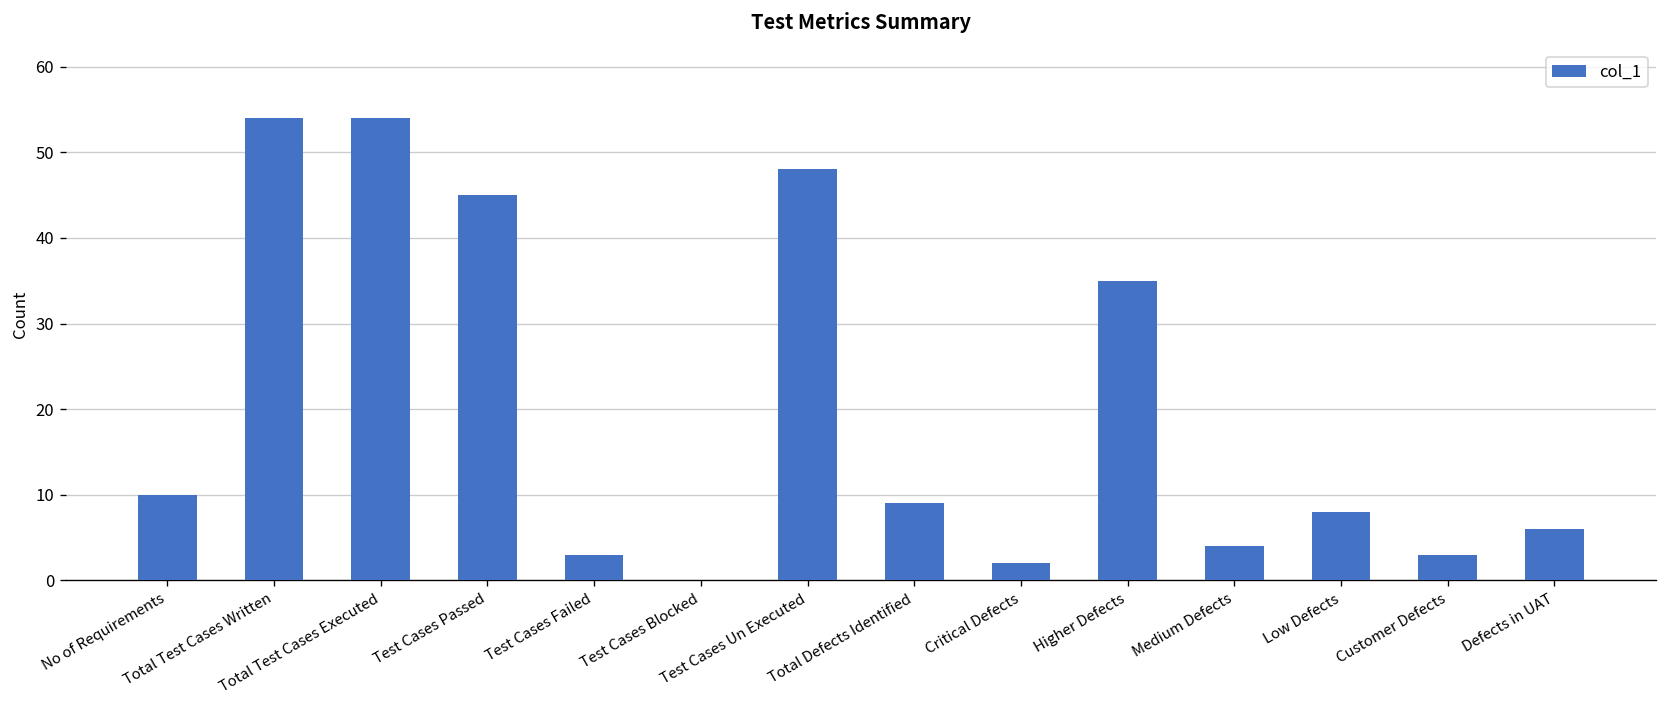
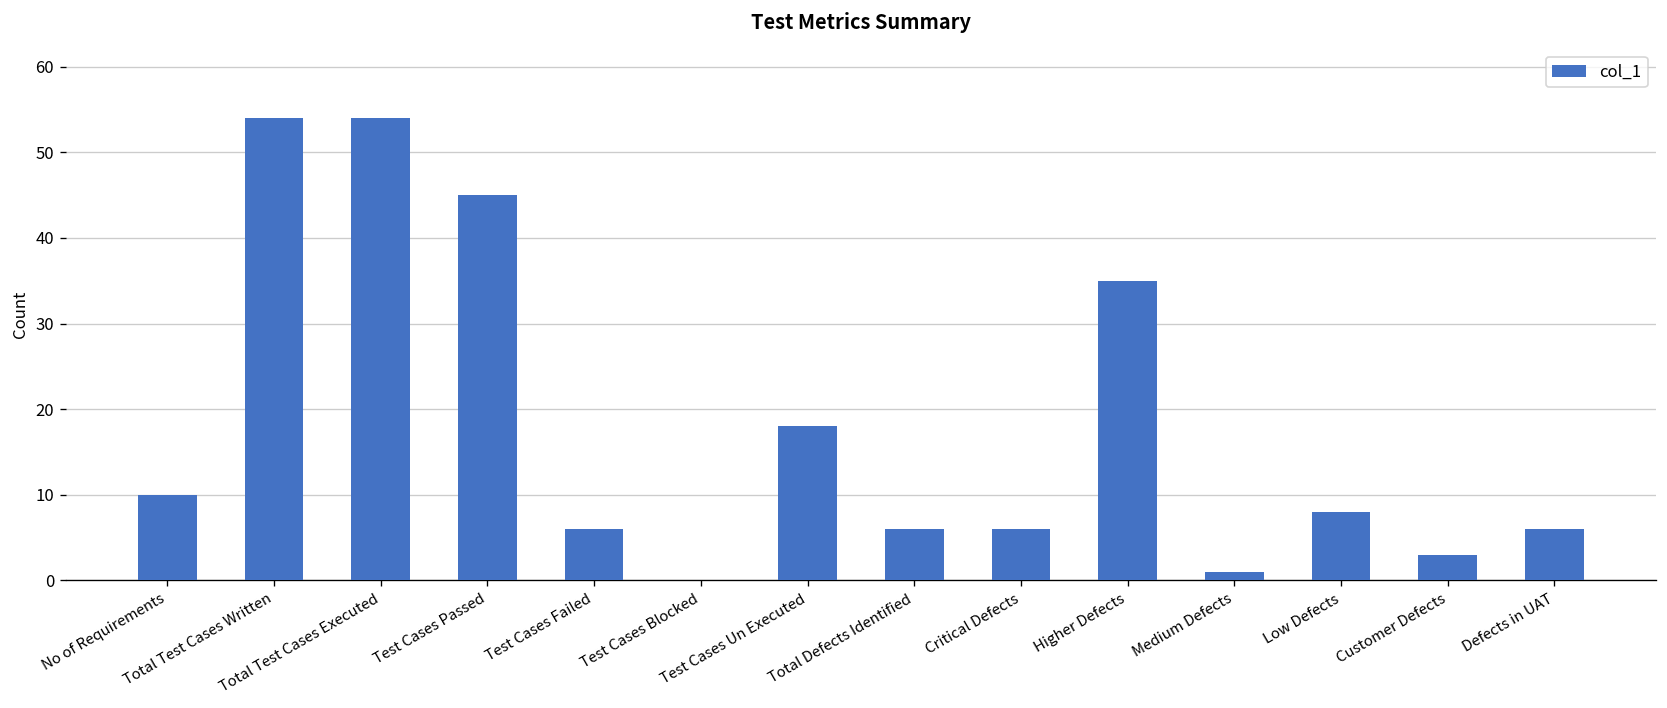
Test Cases Failed: 3 -> 6
Test Cases Un Executed: 48 -> 18
Total Defects Identified: 9 -> 6
Critical Defects: 2 -> 6
Medium Defects: 4 -> 1
